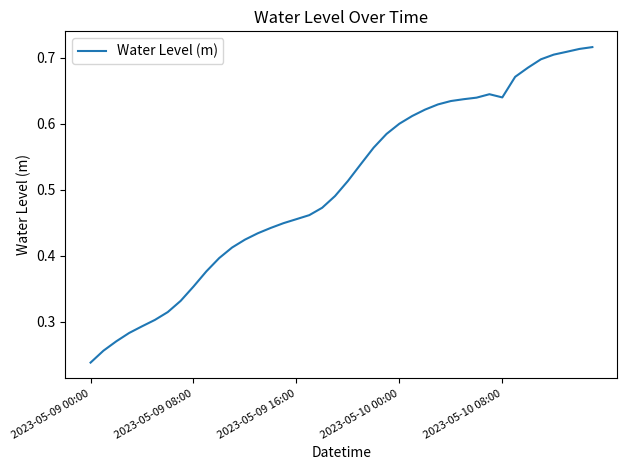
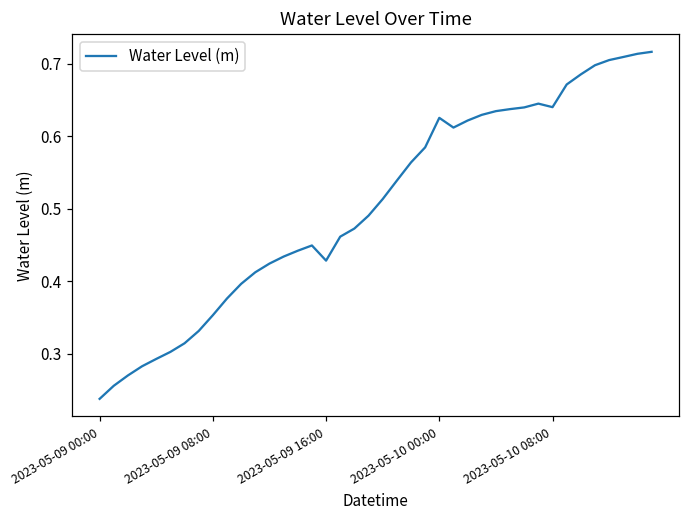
2023-05-09 16:00: 0.46 -> 0.43
2023-05-10 00:00: 0.60 -> 0.63
